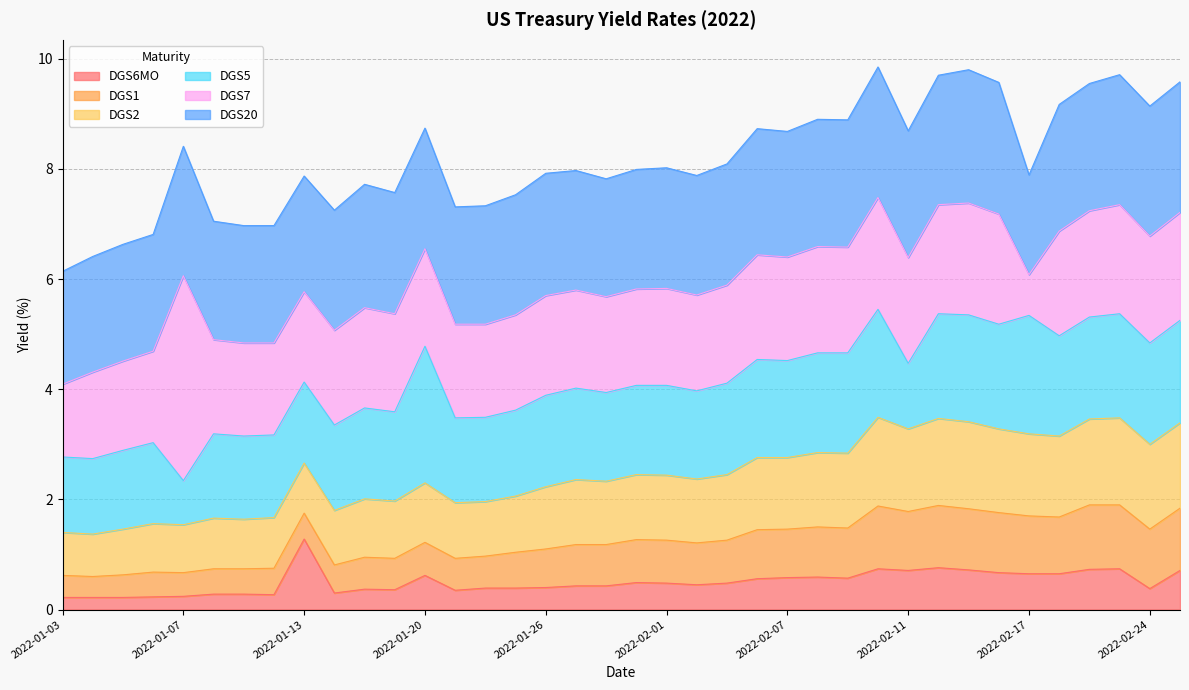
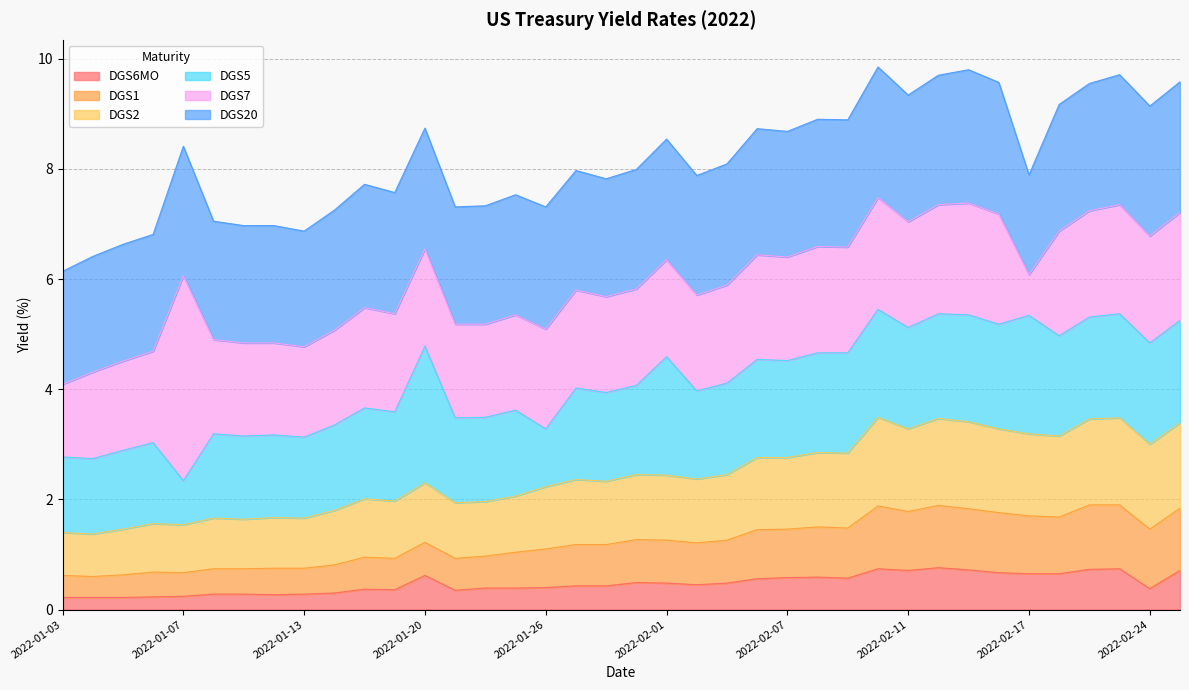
DGS6MO, 2022-01-13: 1.3 -> 0.3
DGS5, 2022-01-26: 1.7 -> 1.1
DGS5, 2022-02-01: 1.6 -> 2.2
DGS5, 2022-02-11: 1.2 -> 1.8
